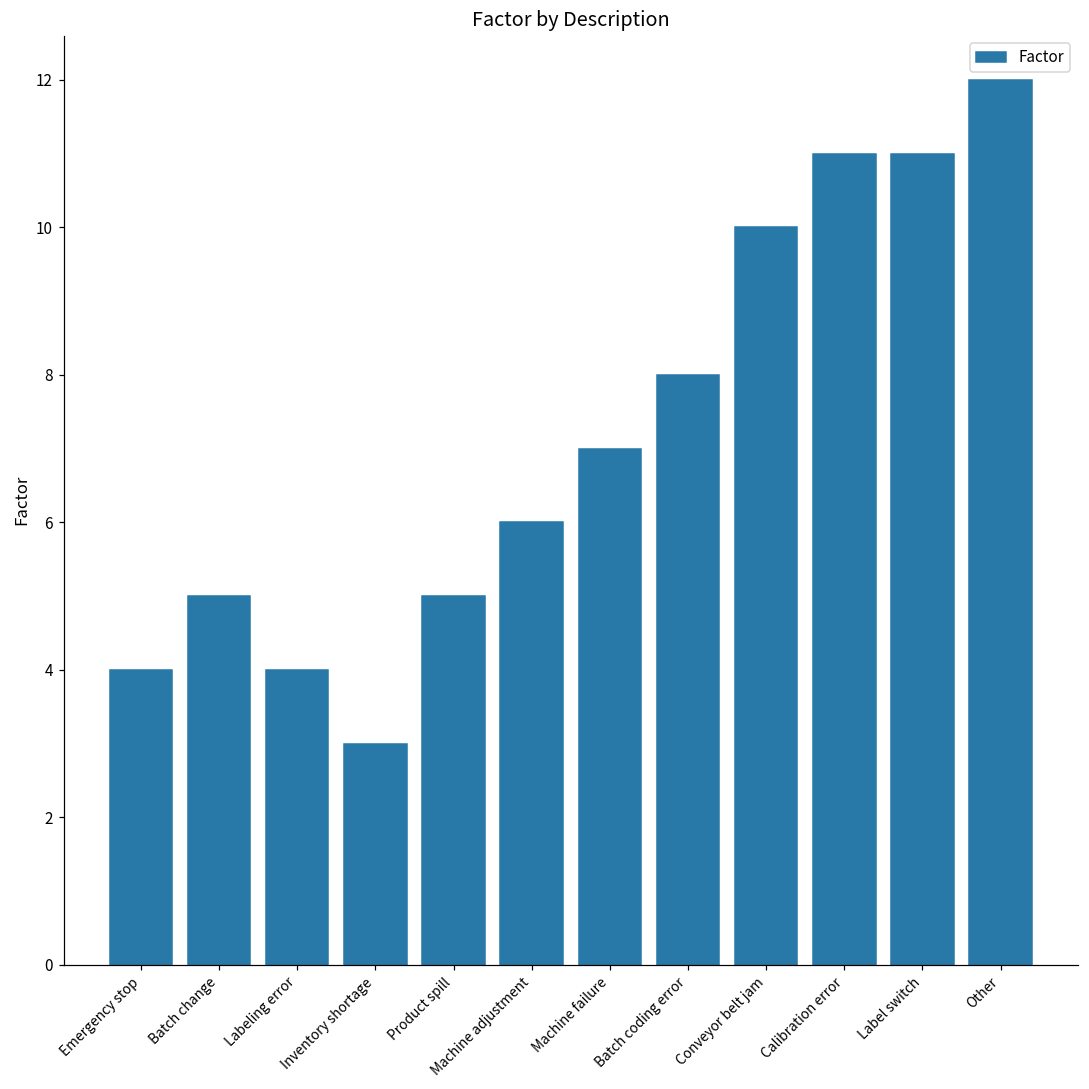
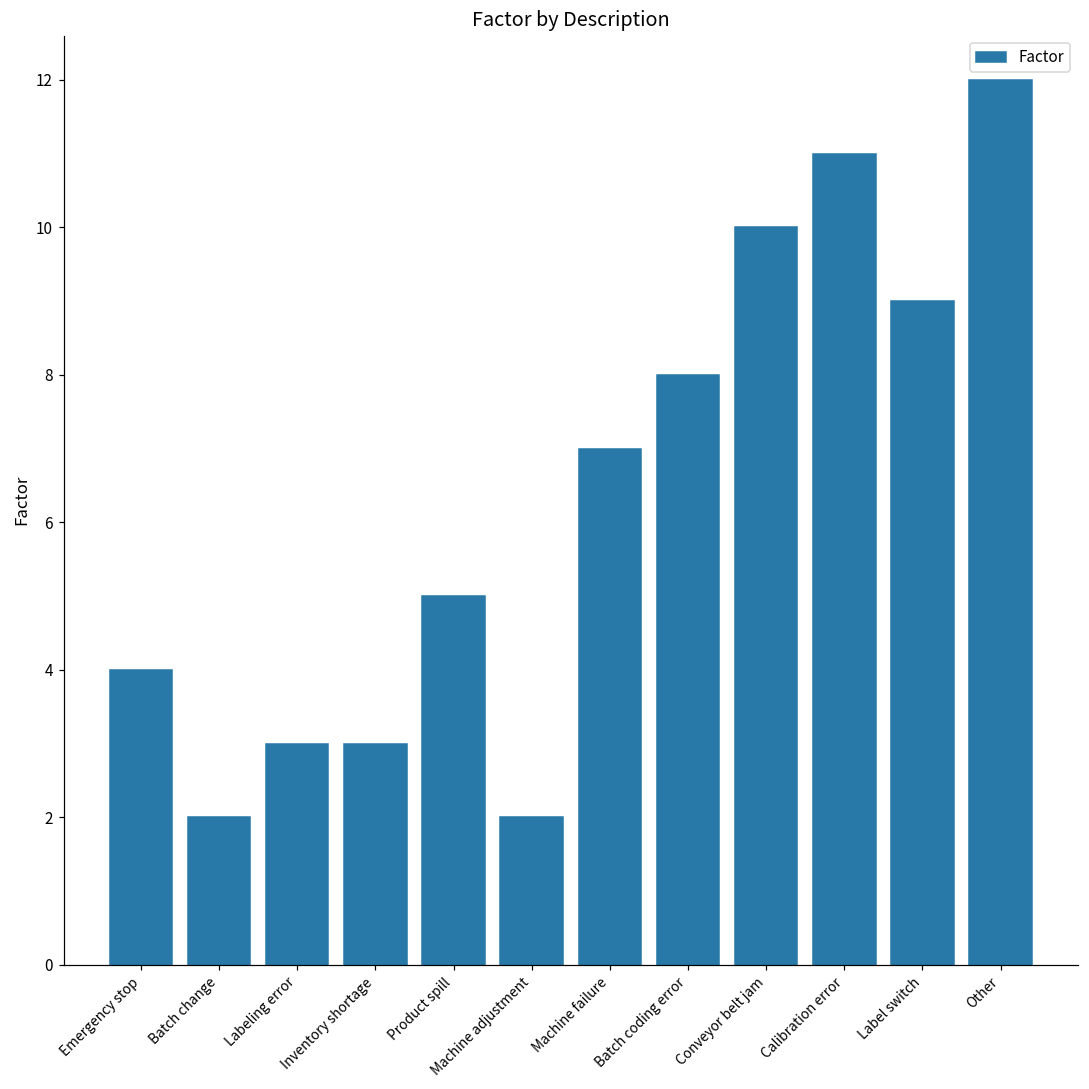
Batch change: 5 -> 2
Labeling error: 4 -> 3
Machine adjustment: 6 -> 2
Label switch: 11 -> 9
